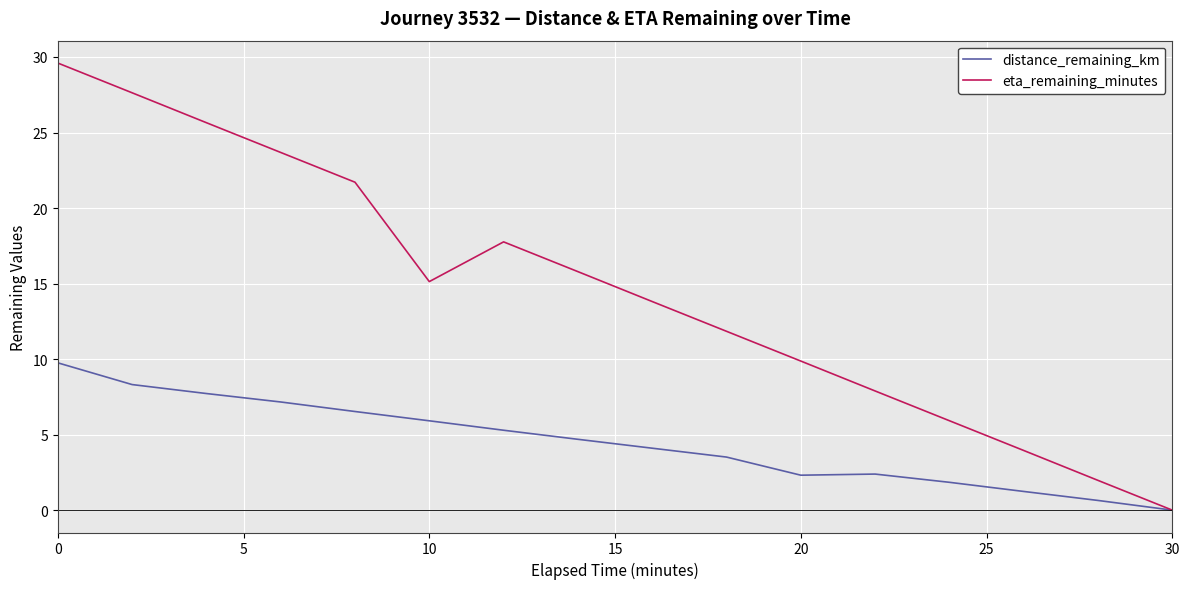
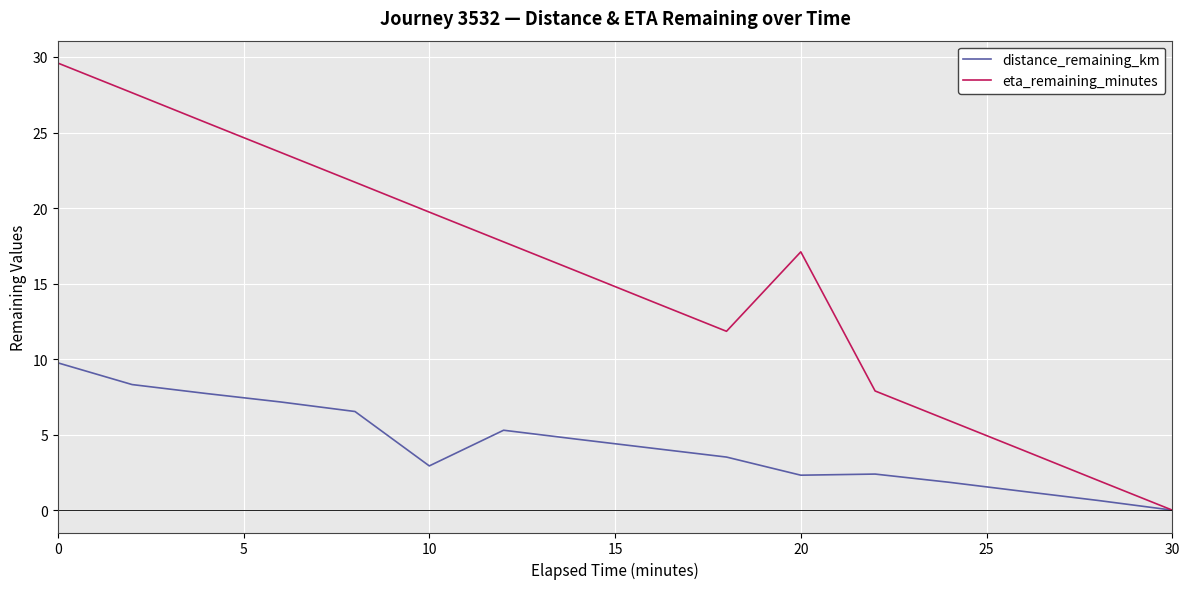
distance_remaining_km, 10: 5.9 -> 2.9
eta_remaining_minutes, 10: 15.1 -> 19.7
eta_remaining_minutes, 20: 9.9 -> 17.1
